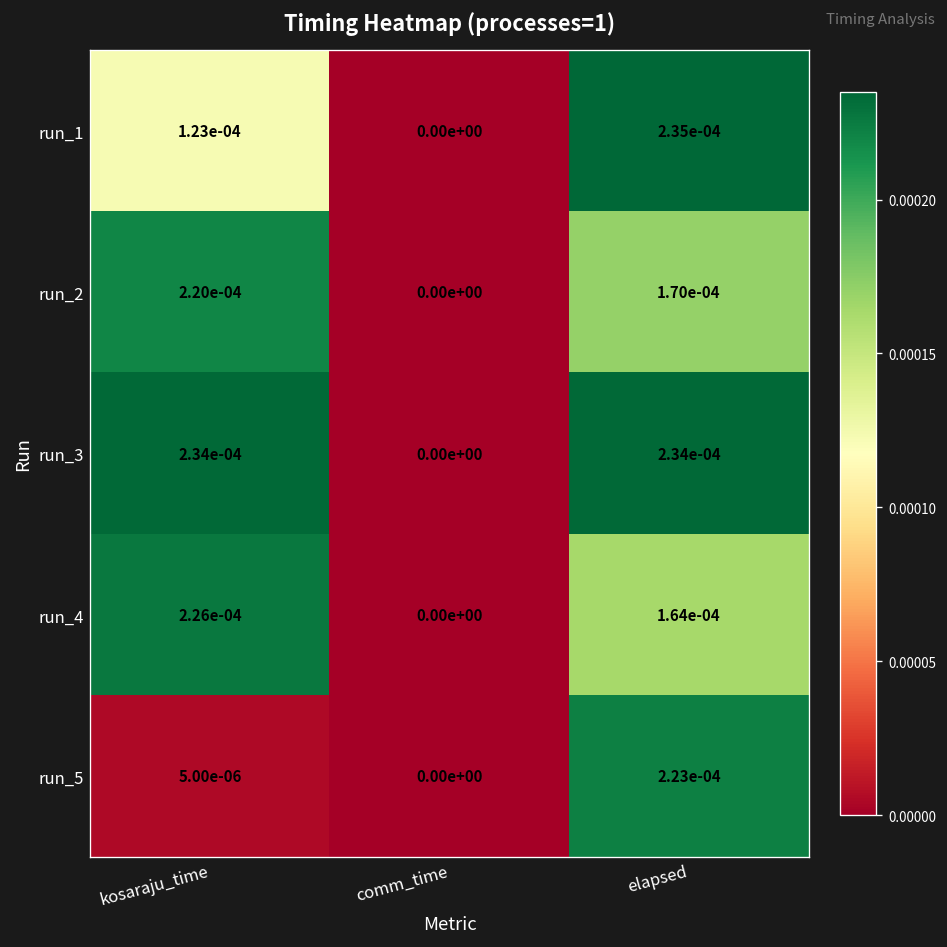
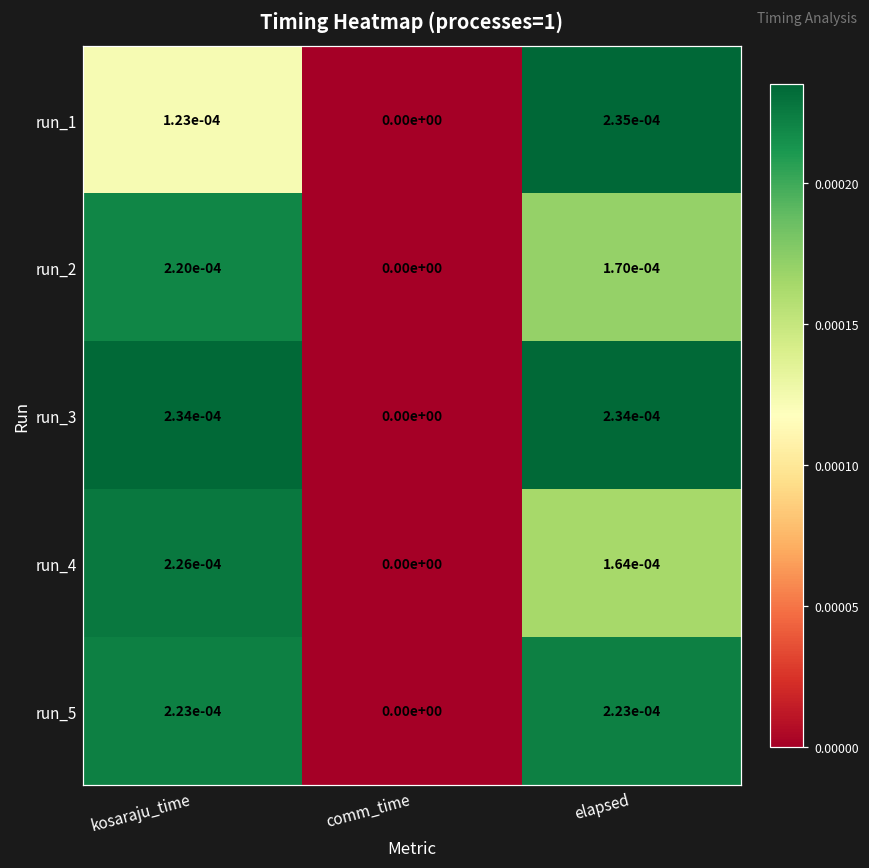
run_5, kosaraju_time: 5.00e-06 -> 2.23e-04
